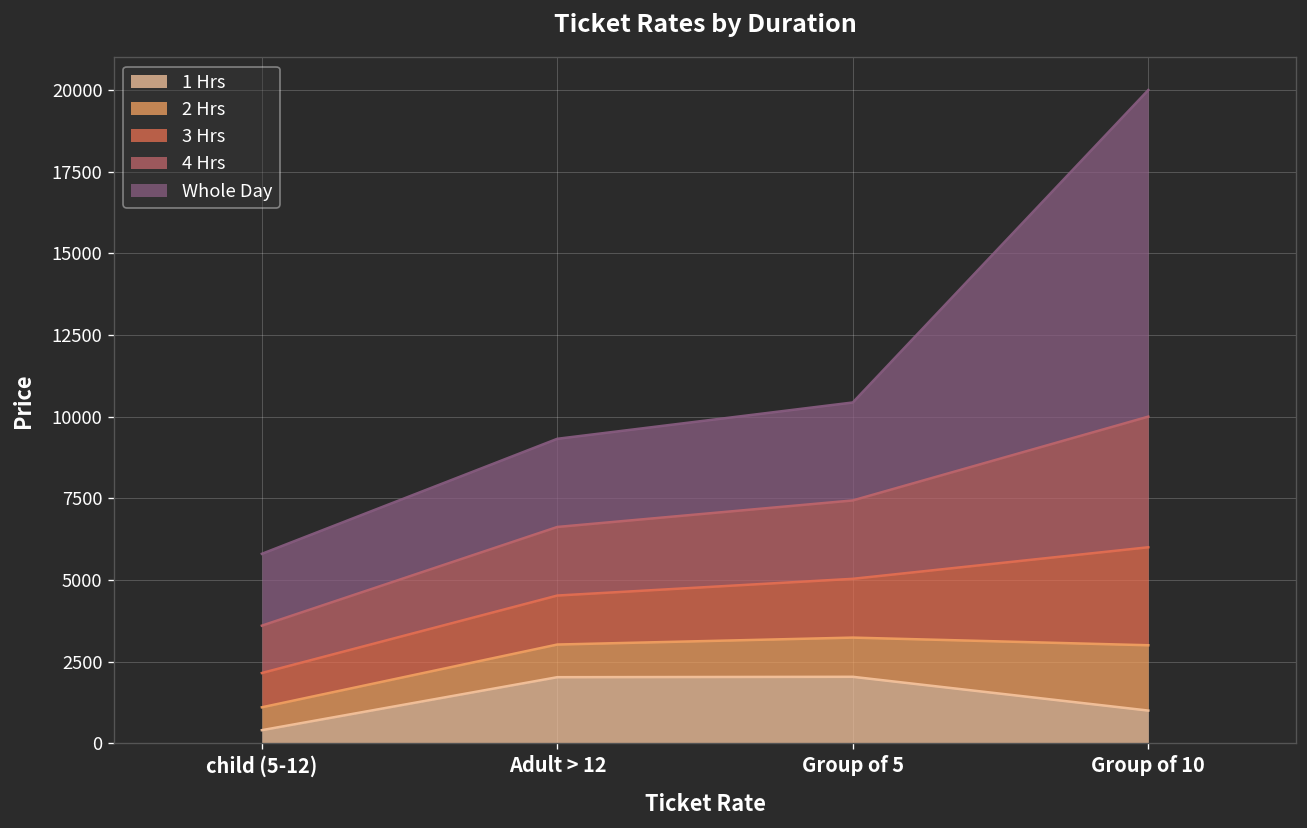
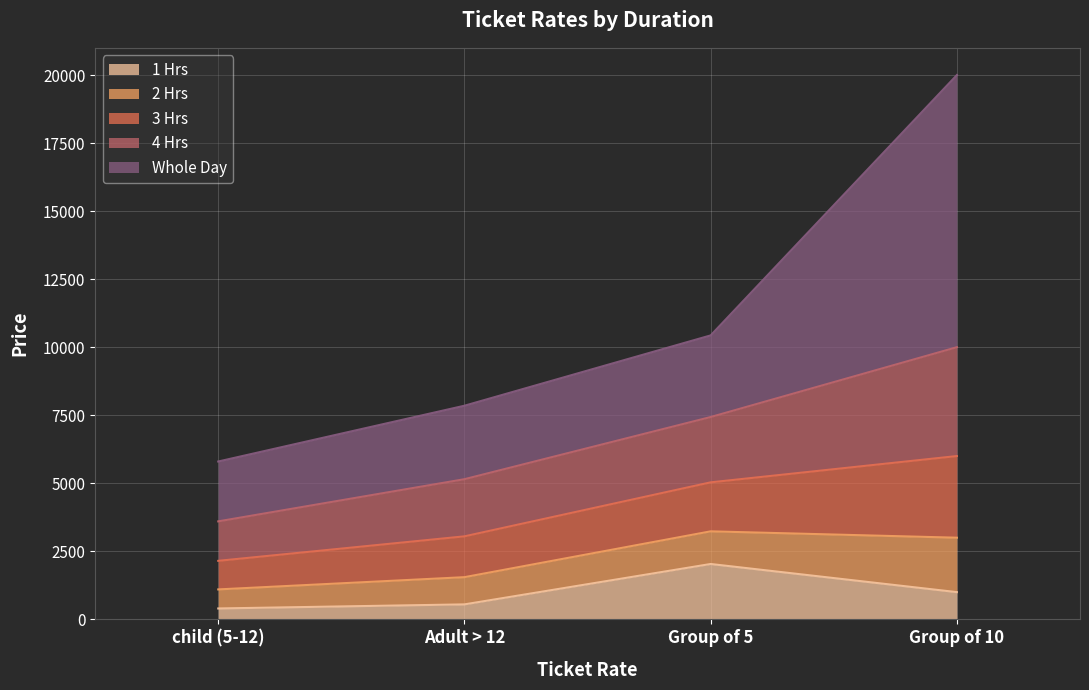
1 Hrs, Adult > 12: 2000 -> 600
